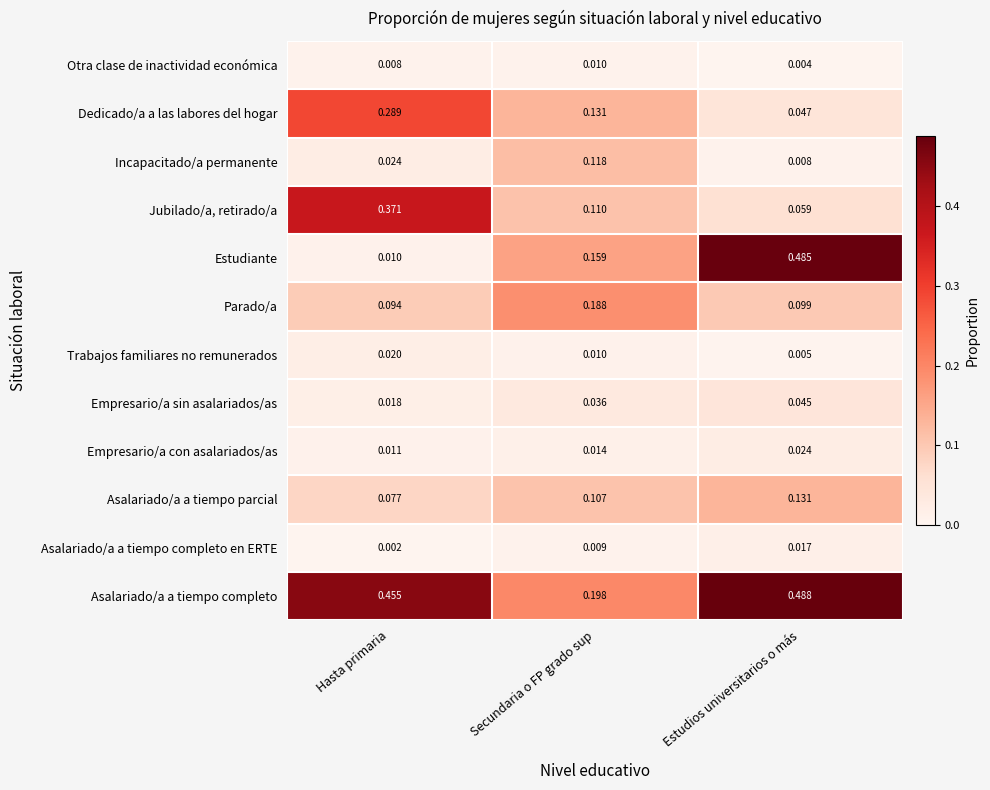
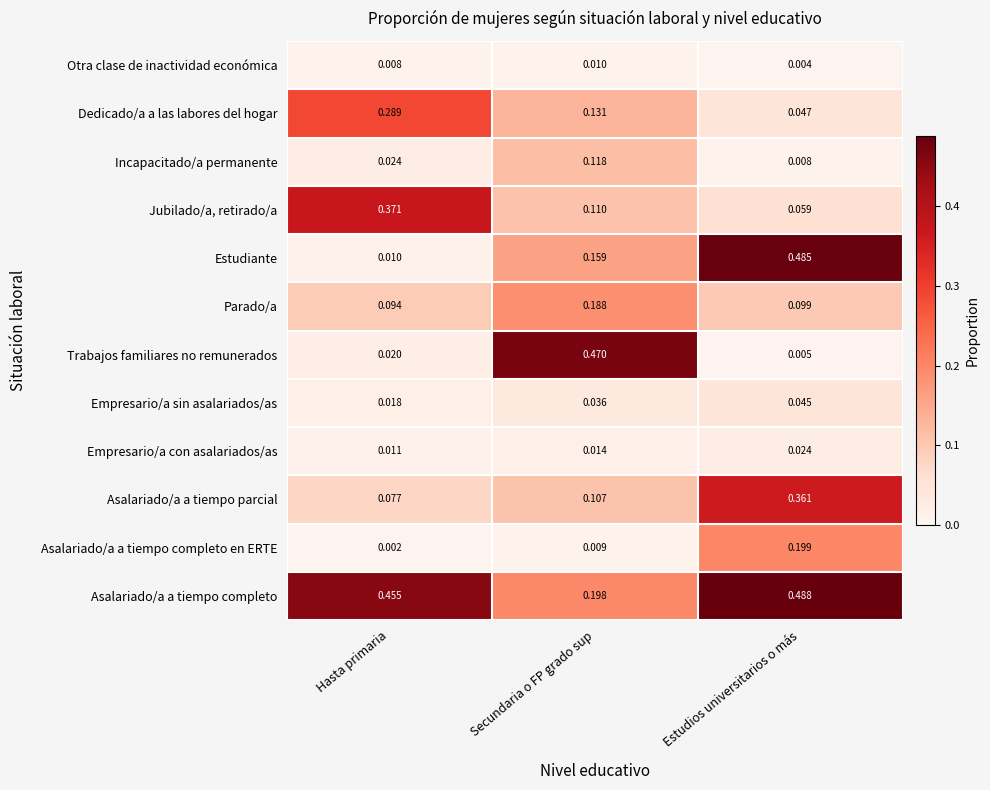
Trabajos familiares no remunerados, Secundaria o FP grado sup: 0.010 -> 0.470
Asalariado/a a tiempo parcial, Estudios universitarios o más: 0.131 -> 0.361
Asalariado/a a tiempo completo en ERTE, Estudios universitarios o más: 0.017 -> 0.199
